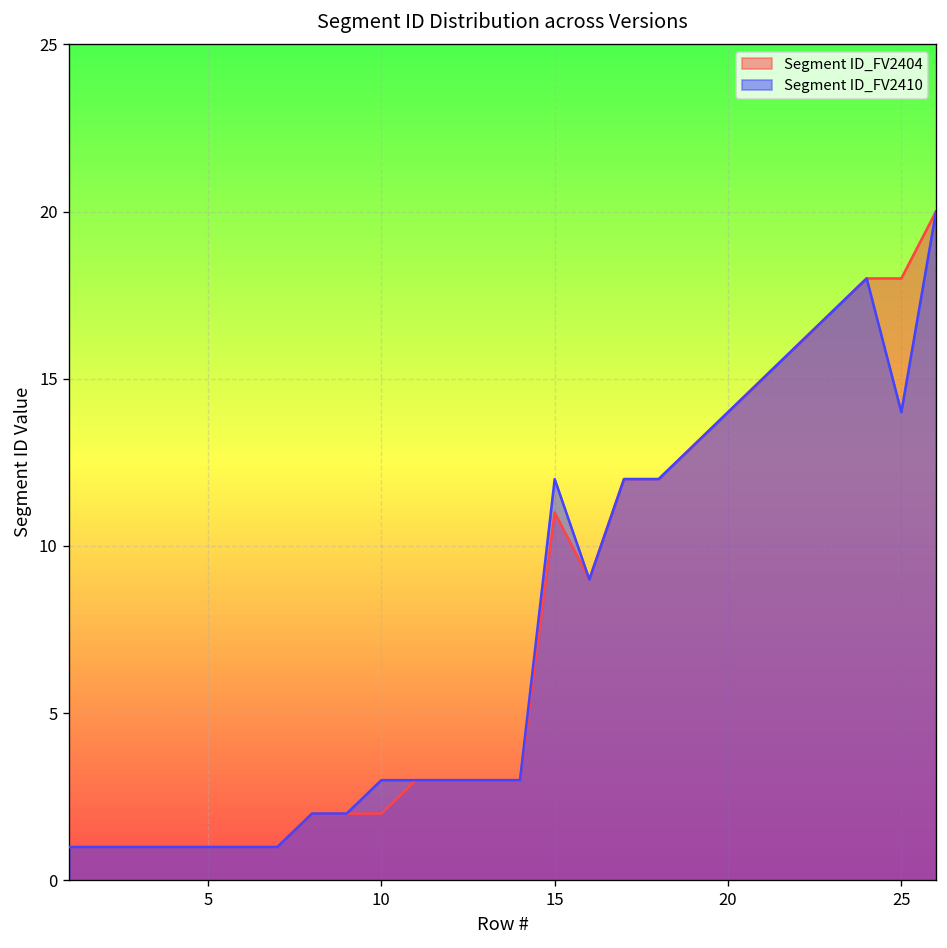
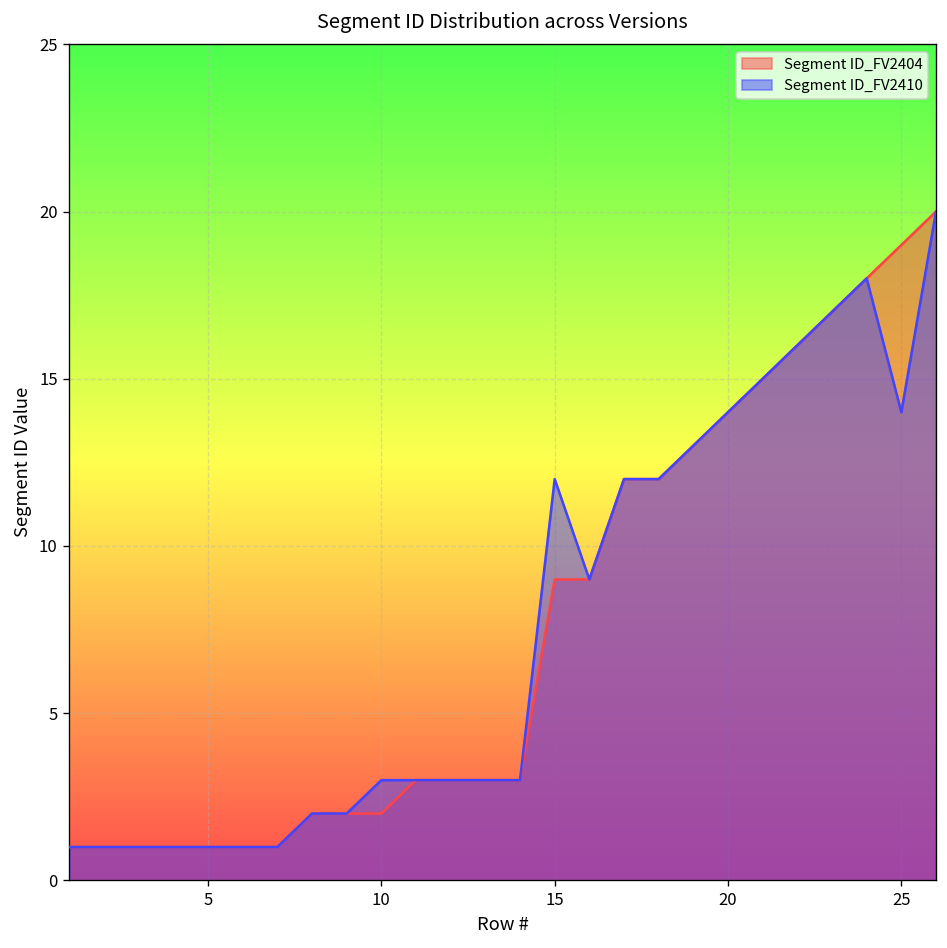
Segment ID_FV2404, 15: 11 -> 9
Segment ID_FV2404, 25: 18 -> 19
